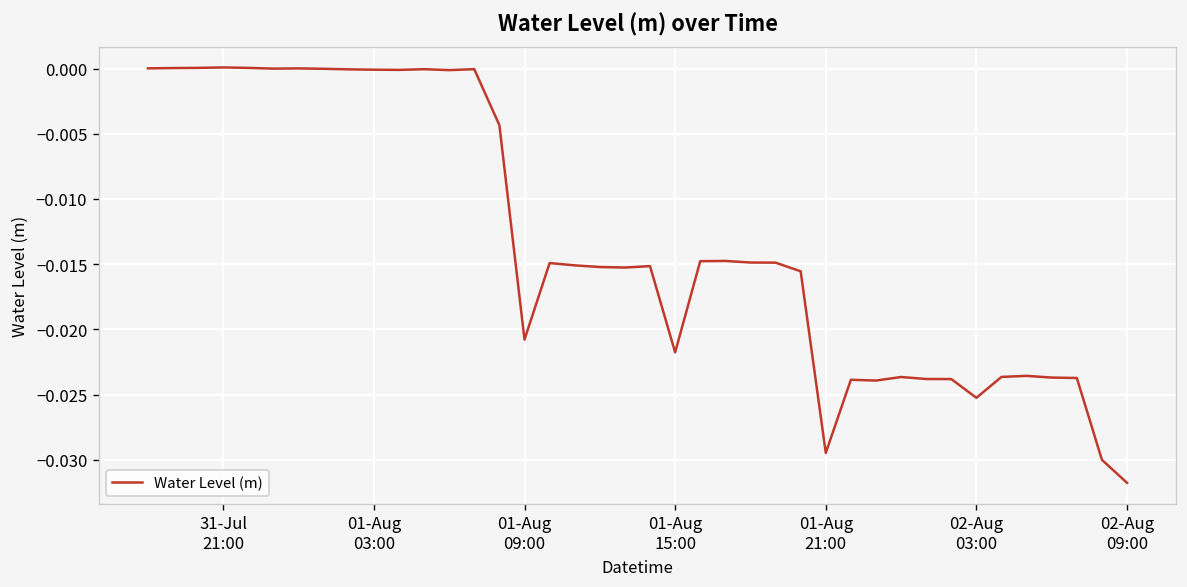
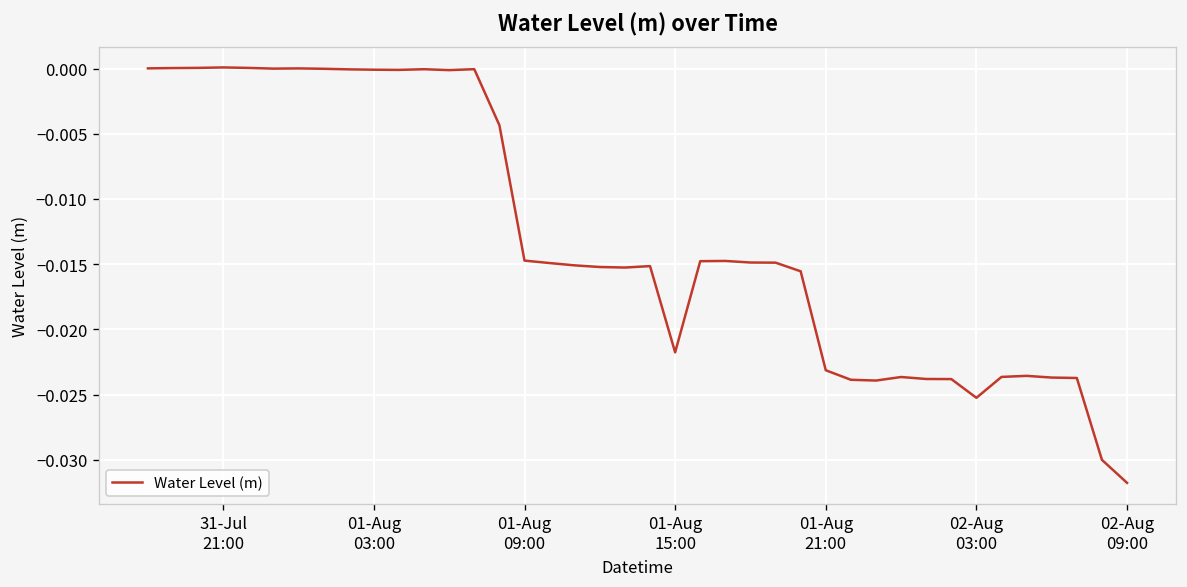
01-Aug 09:00: -0.0208 -> -0.0147
01-Aug 21:00: -0.0295 -> -0.0231
